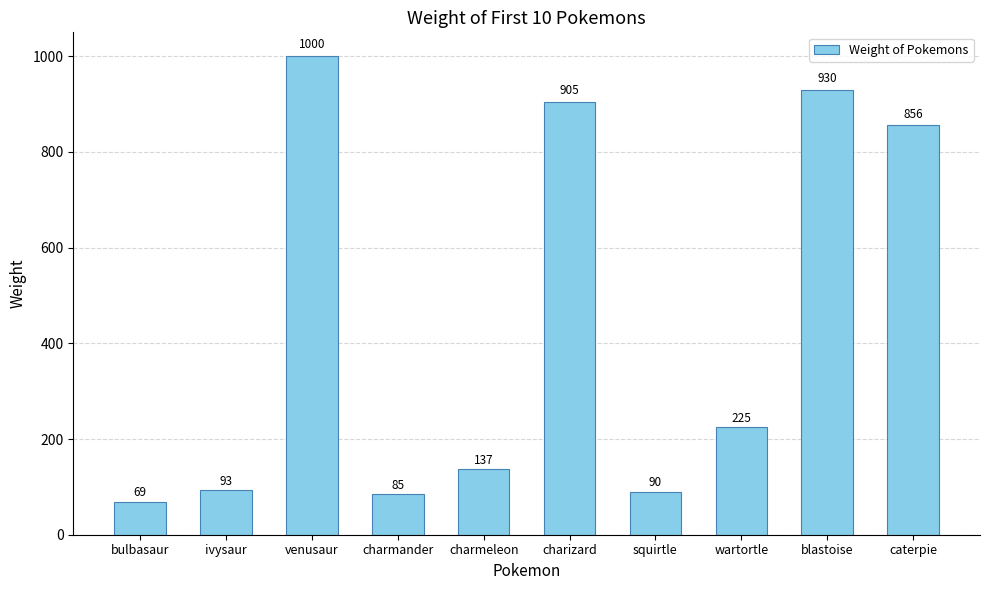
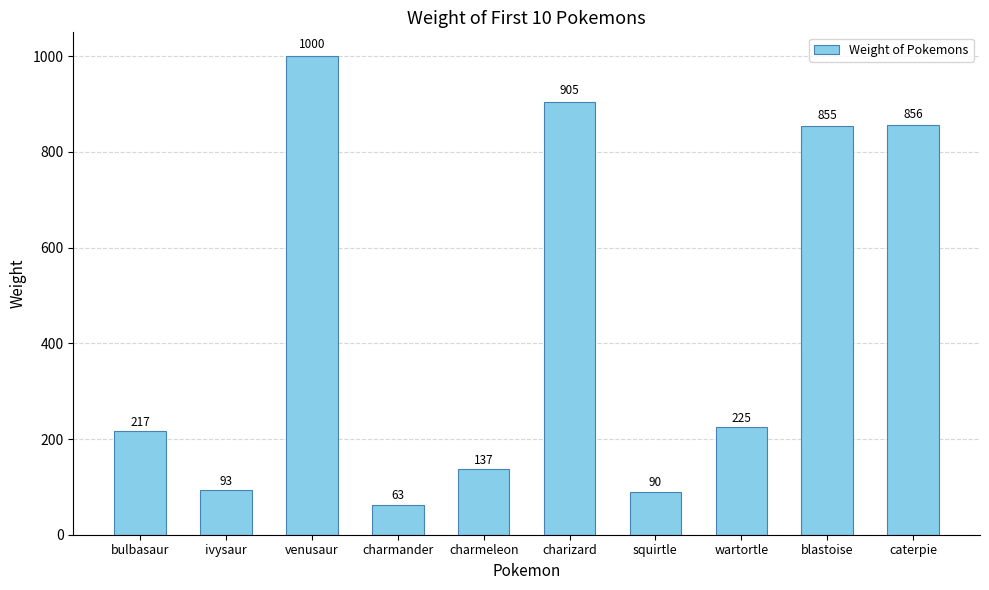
bulbasaur: 69 -> 217
charmander: 85 -> 63
blastoise: 930 -> 855
